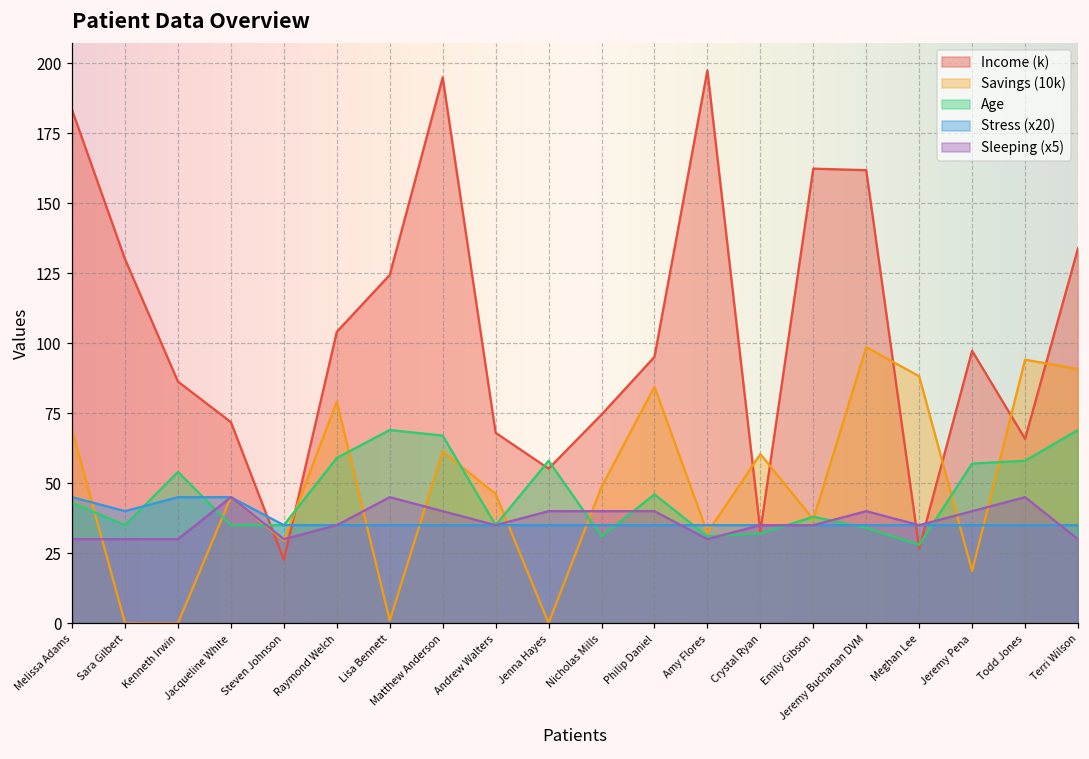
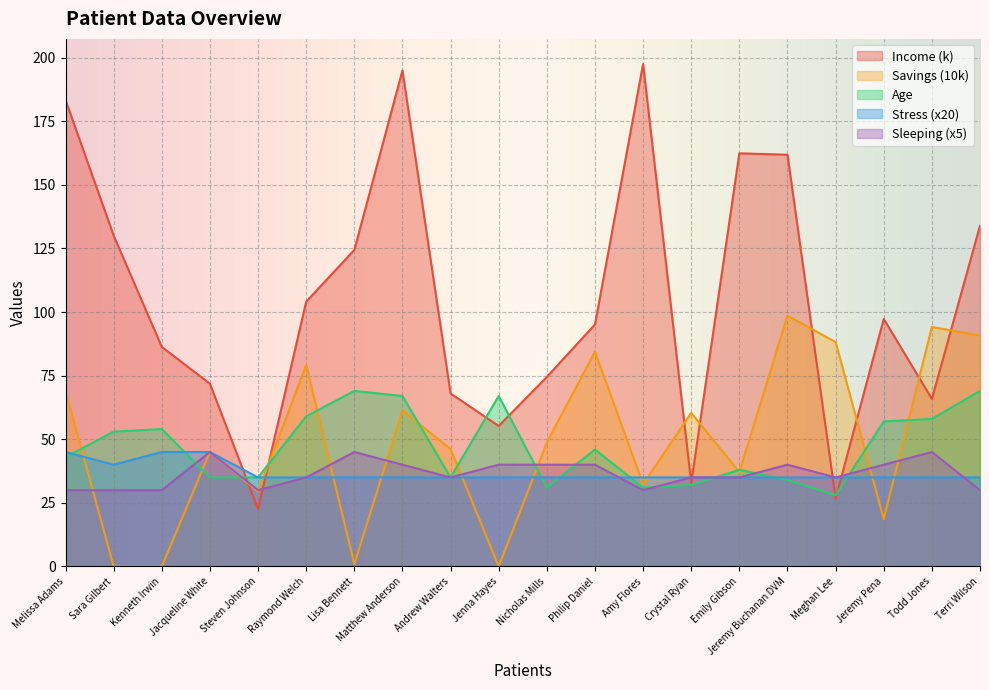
Age, Sara Gilbert: 35 -> 53
Age, Jenna Hayes: 58 -> 67
